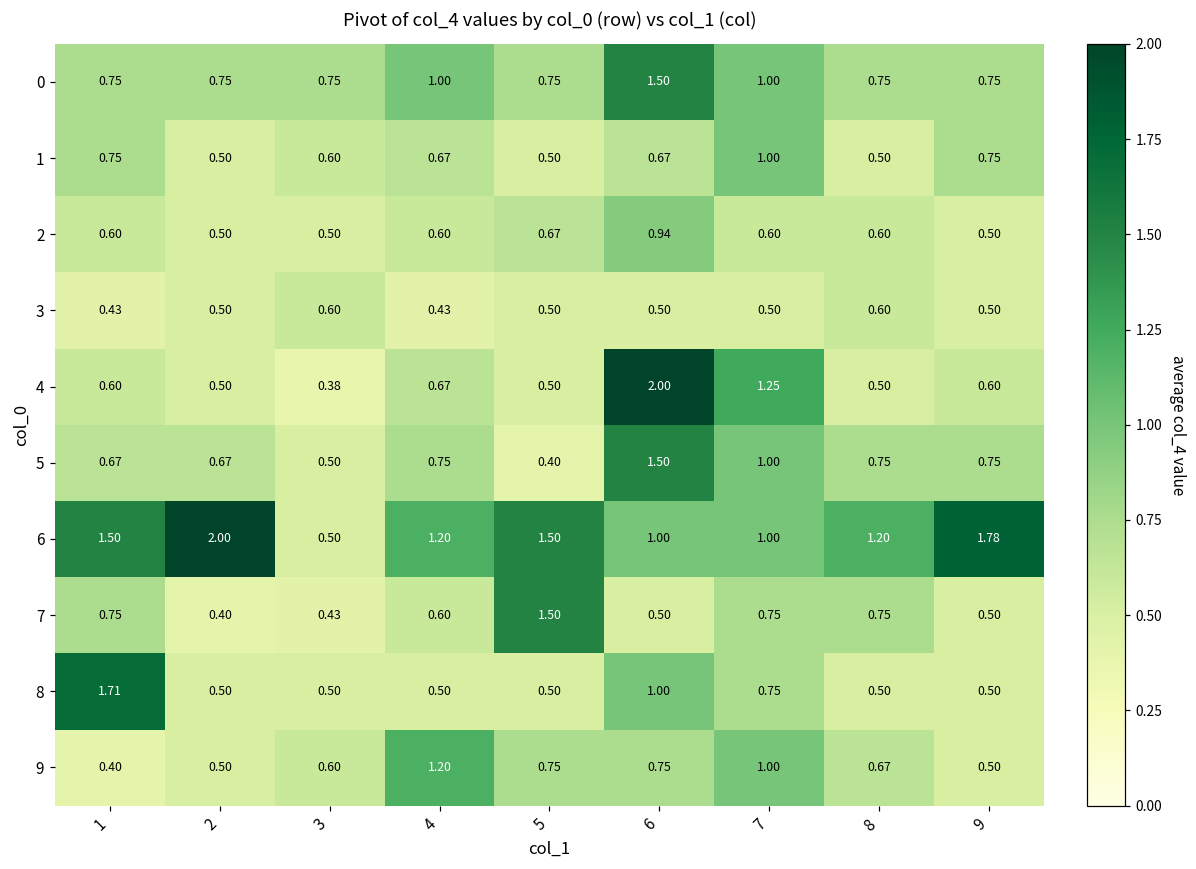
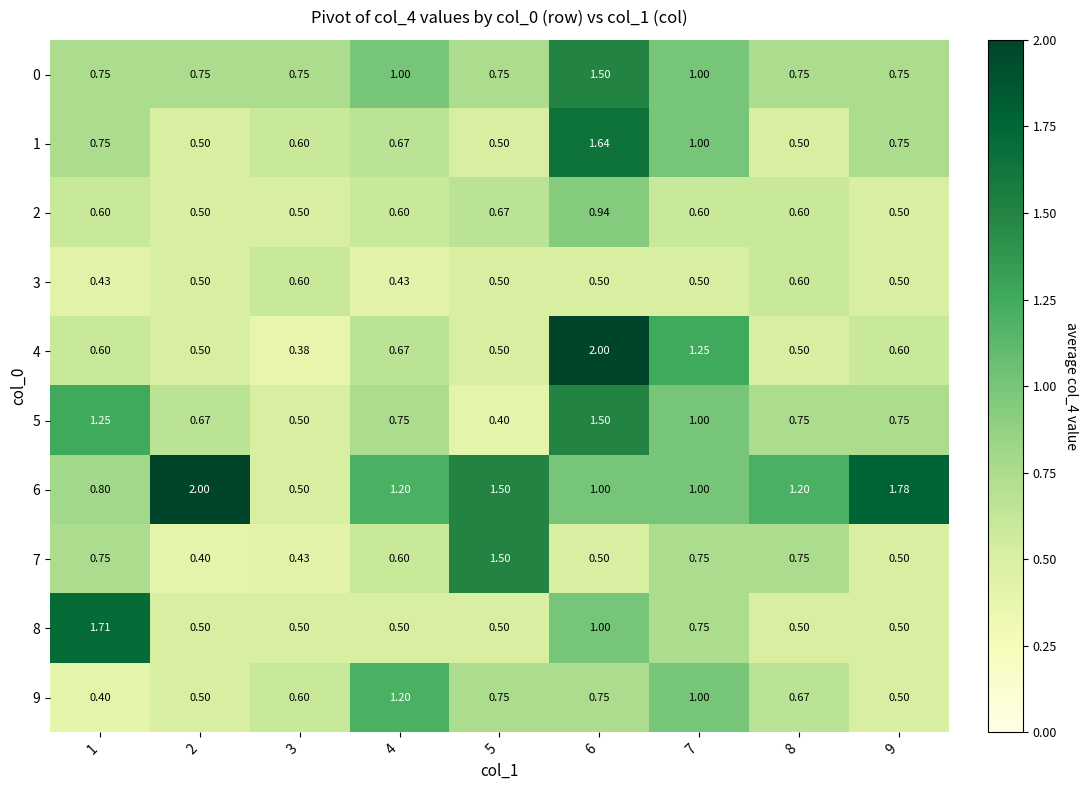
1, 6: 0.67 -> 1.64
5, 1: 0.67 -> 1.25
6, 1: 1.50 -> 0.80
